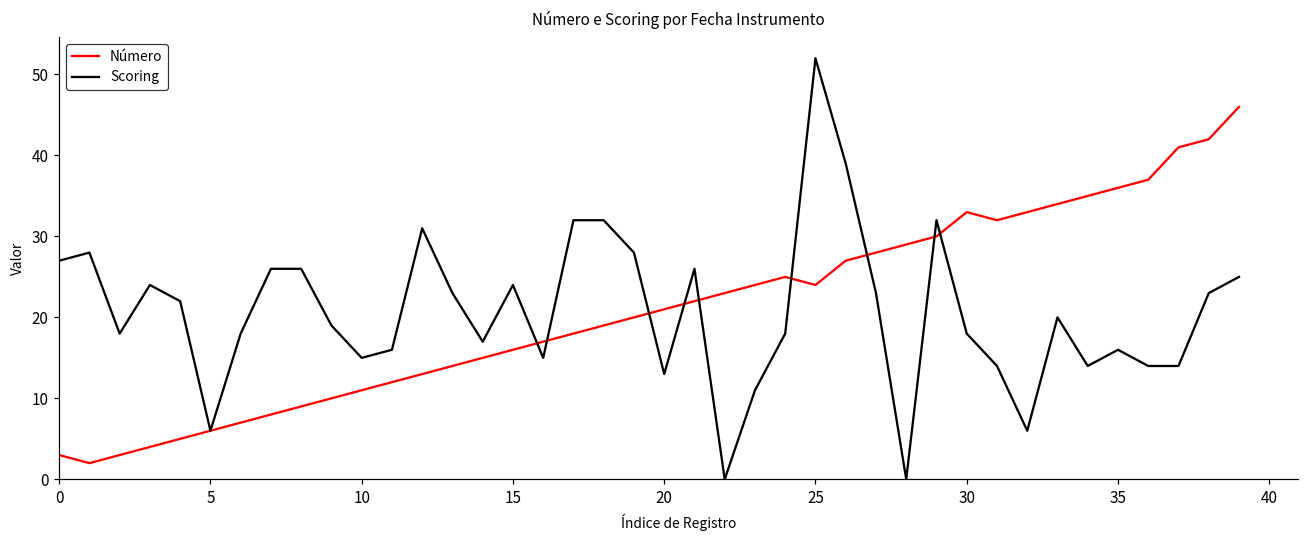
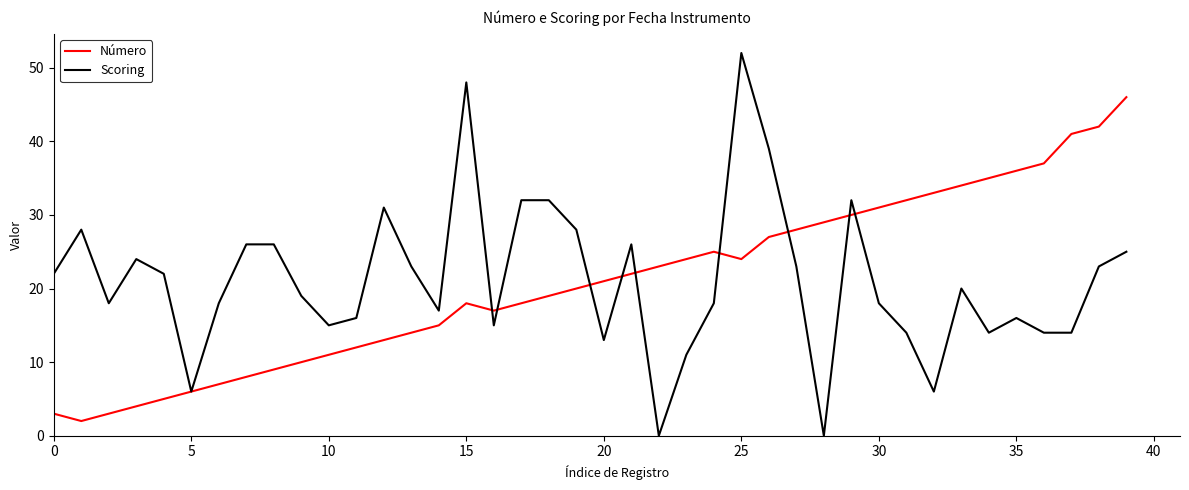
Scoring, 0: 27 -> 22
Número, 15: 16 -> 18
Scoring, 15: 24 -> 48
Número, 30: 33 -> 31
